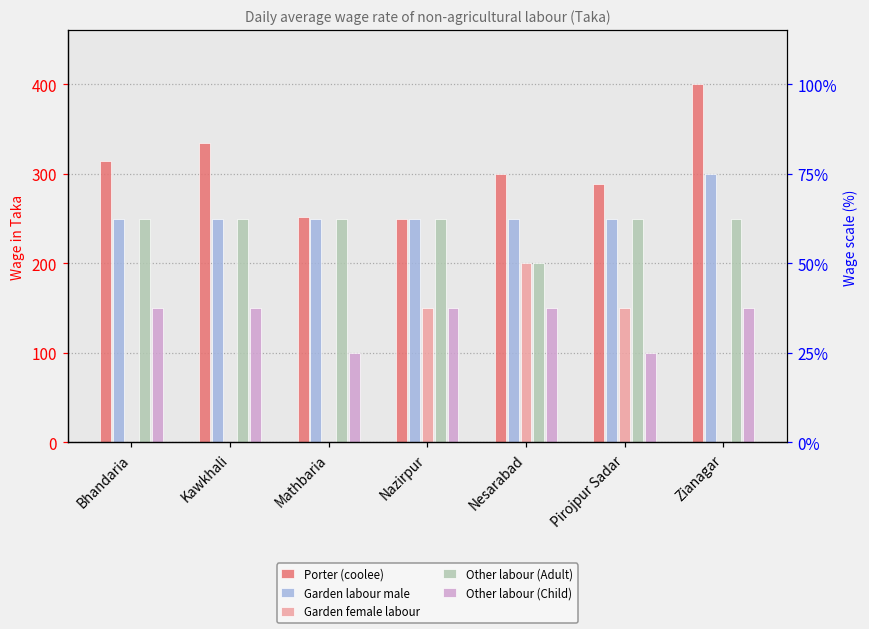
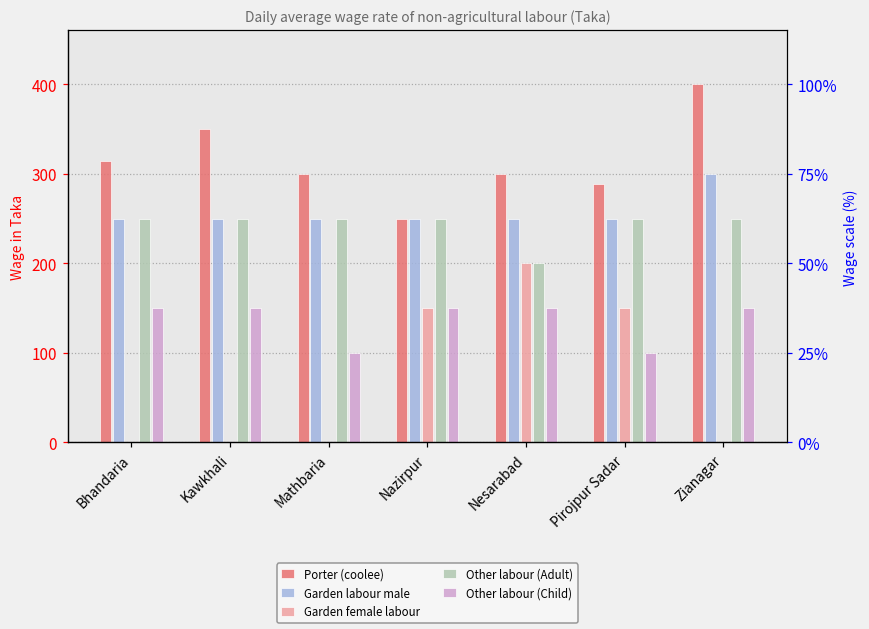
Porter (coolee), Kawkhali: 330 -> 350
Porter (coolee), Mathbaria: 250 -> 300
